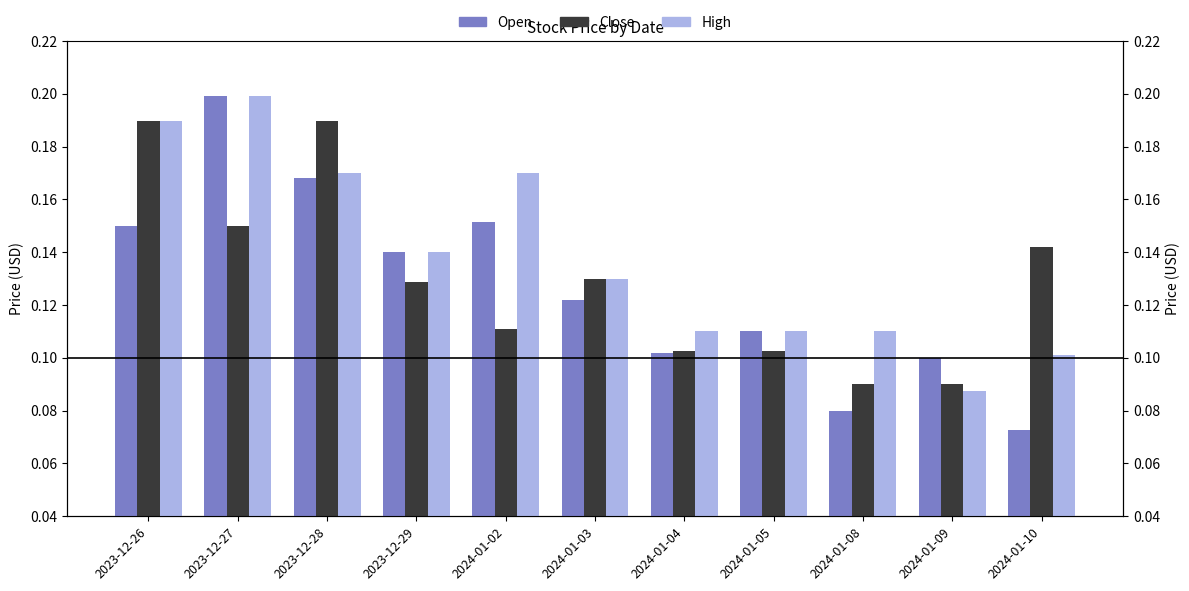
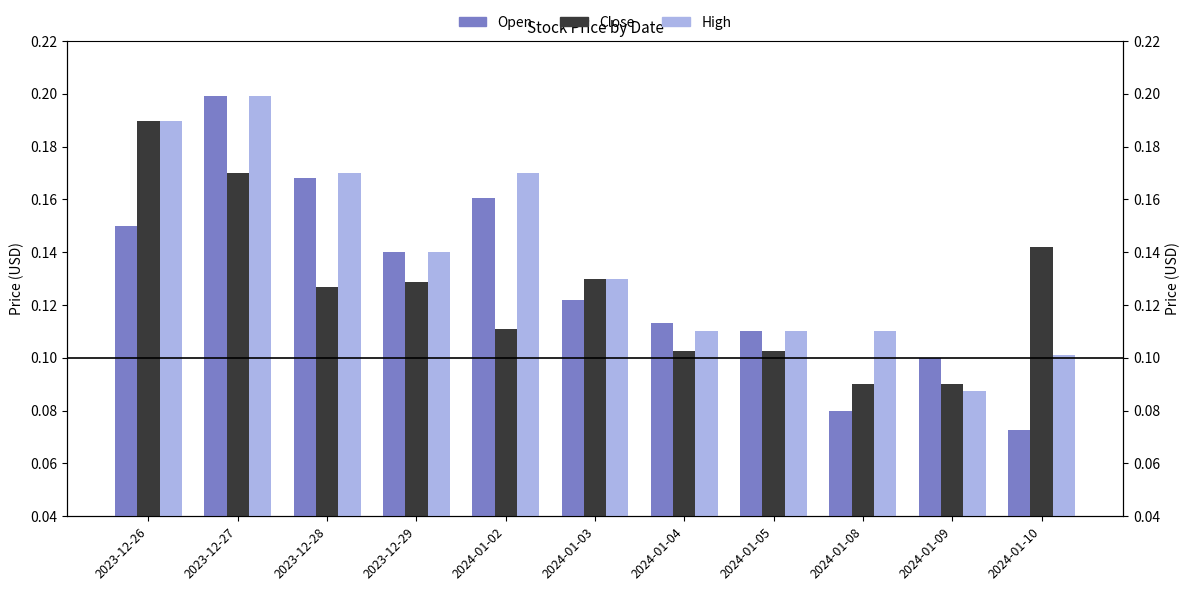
Close, 2023-12-27: 0.15 -> 0.17
Close, 2023-12-28: 0.190 -> 0.127
Open, 2024-01-02: 0.151 -> 0.161
Open, 2024-01-04: 0.102 -> 0.113
